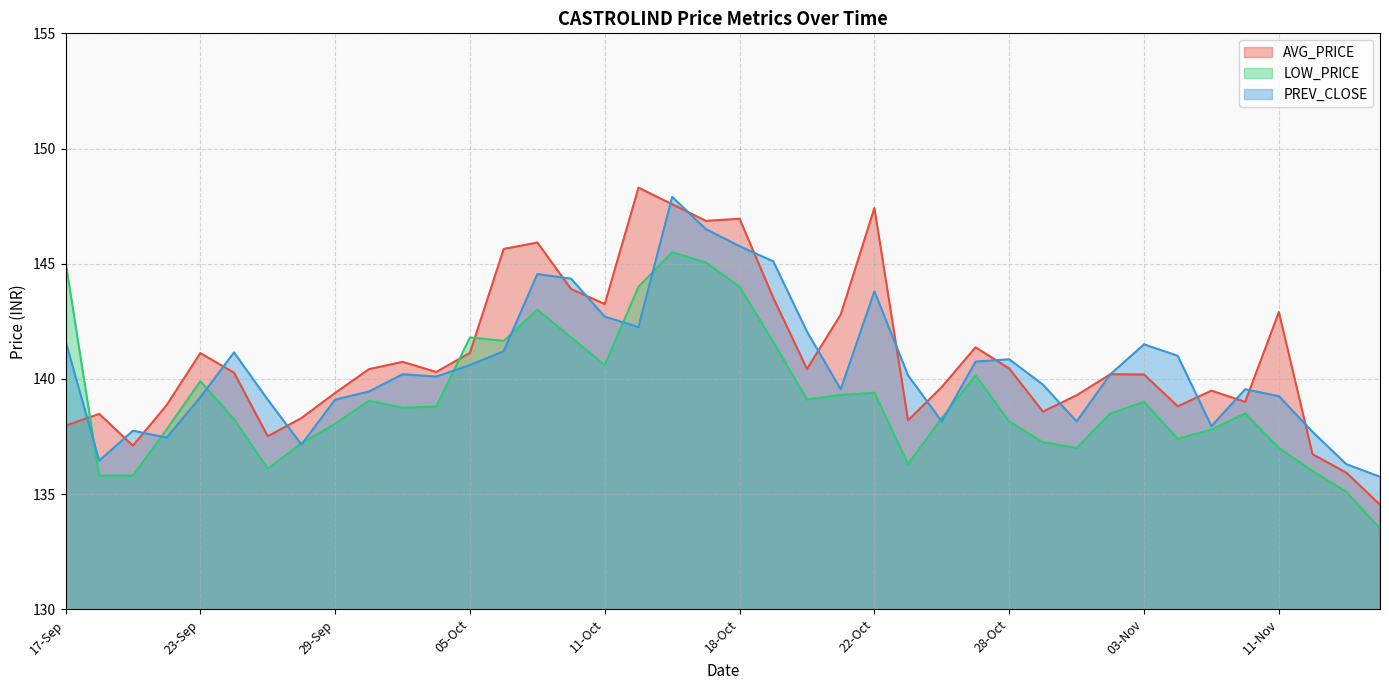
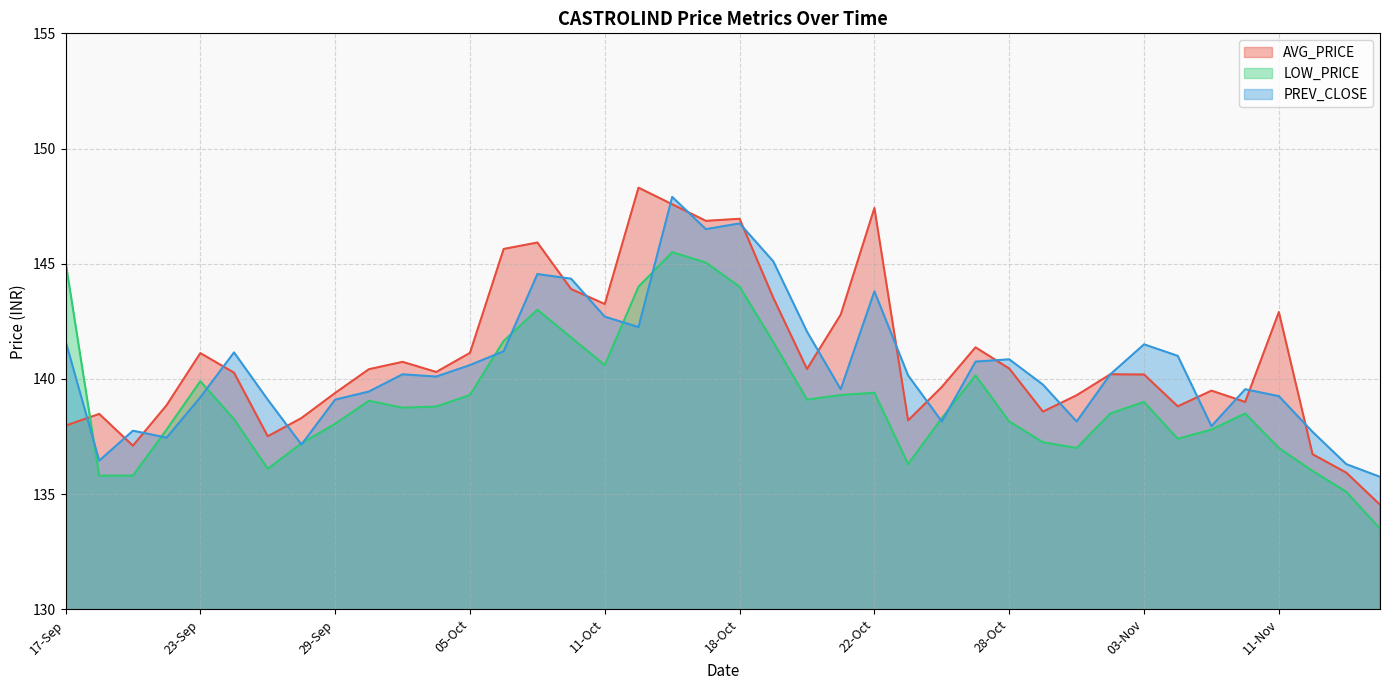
LOW_PRICE, 05-Oct: 141.8 -> 139.3
PREV_CLOSE, 18-Oct: 145.8 -> 146.8
